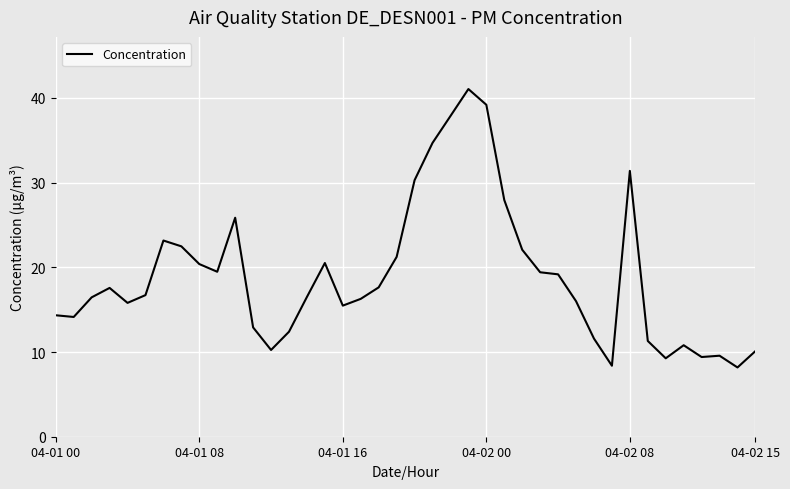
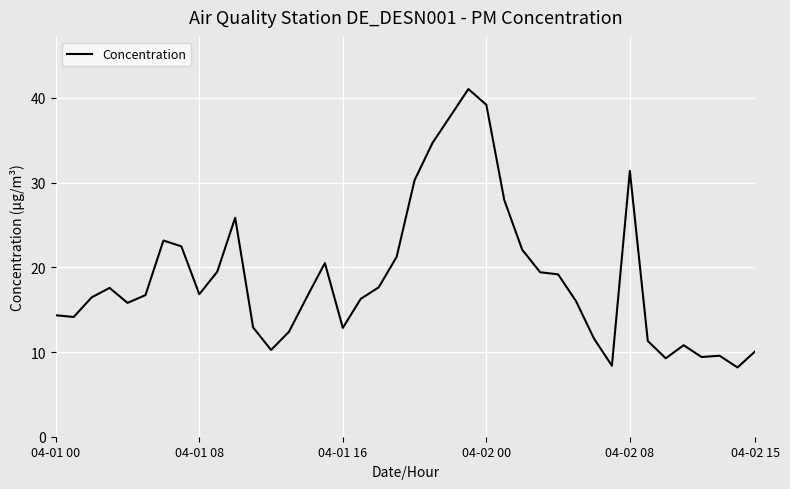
04-01 08: 20 -> 17
04-01 16: 15 -> 13
